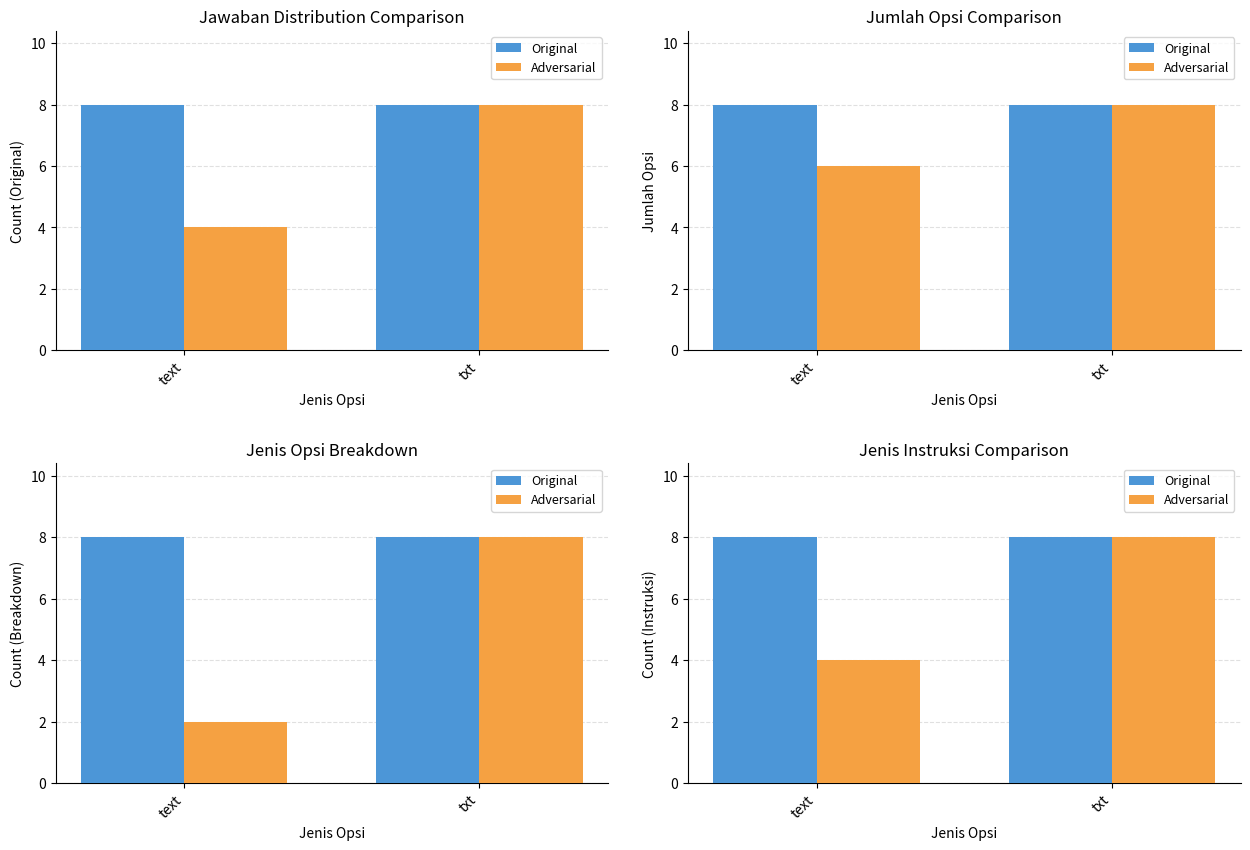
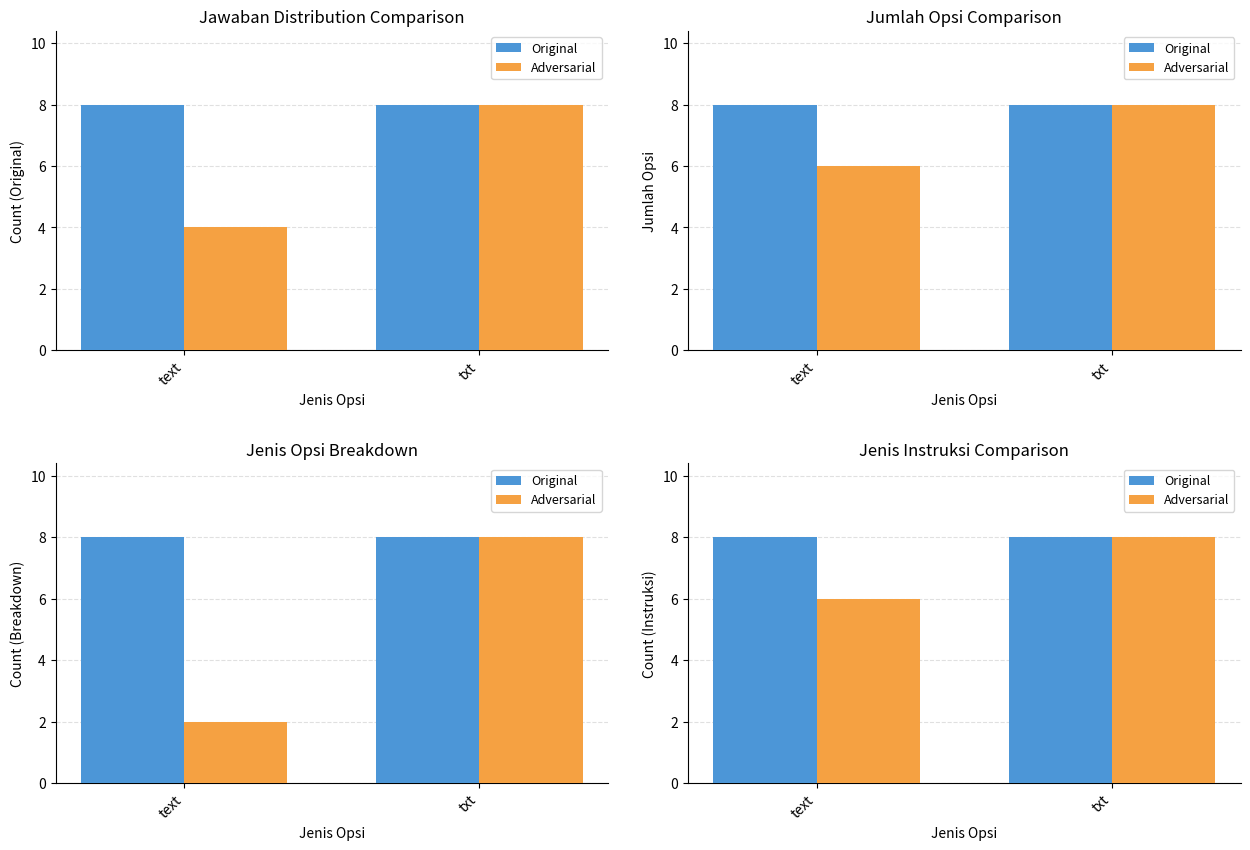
Jenis Instruksi Comparison, Adversarial, text: 4 -> 6
